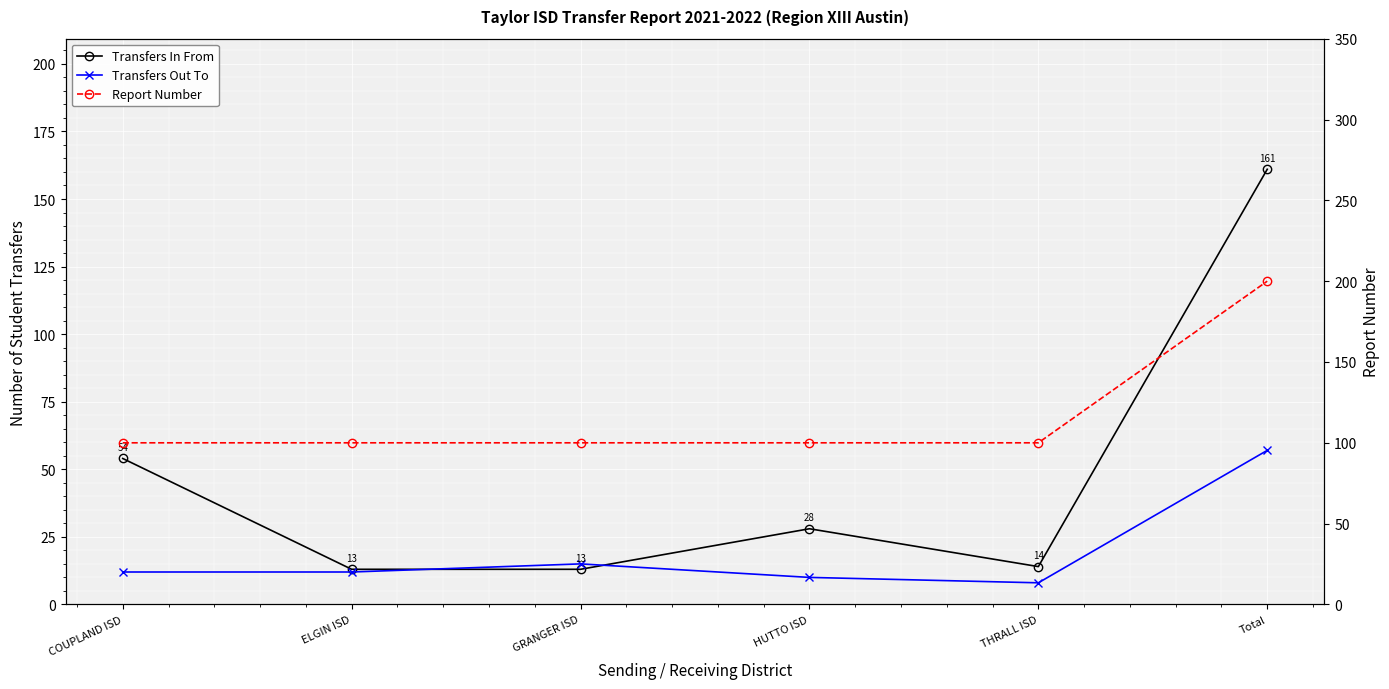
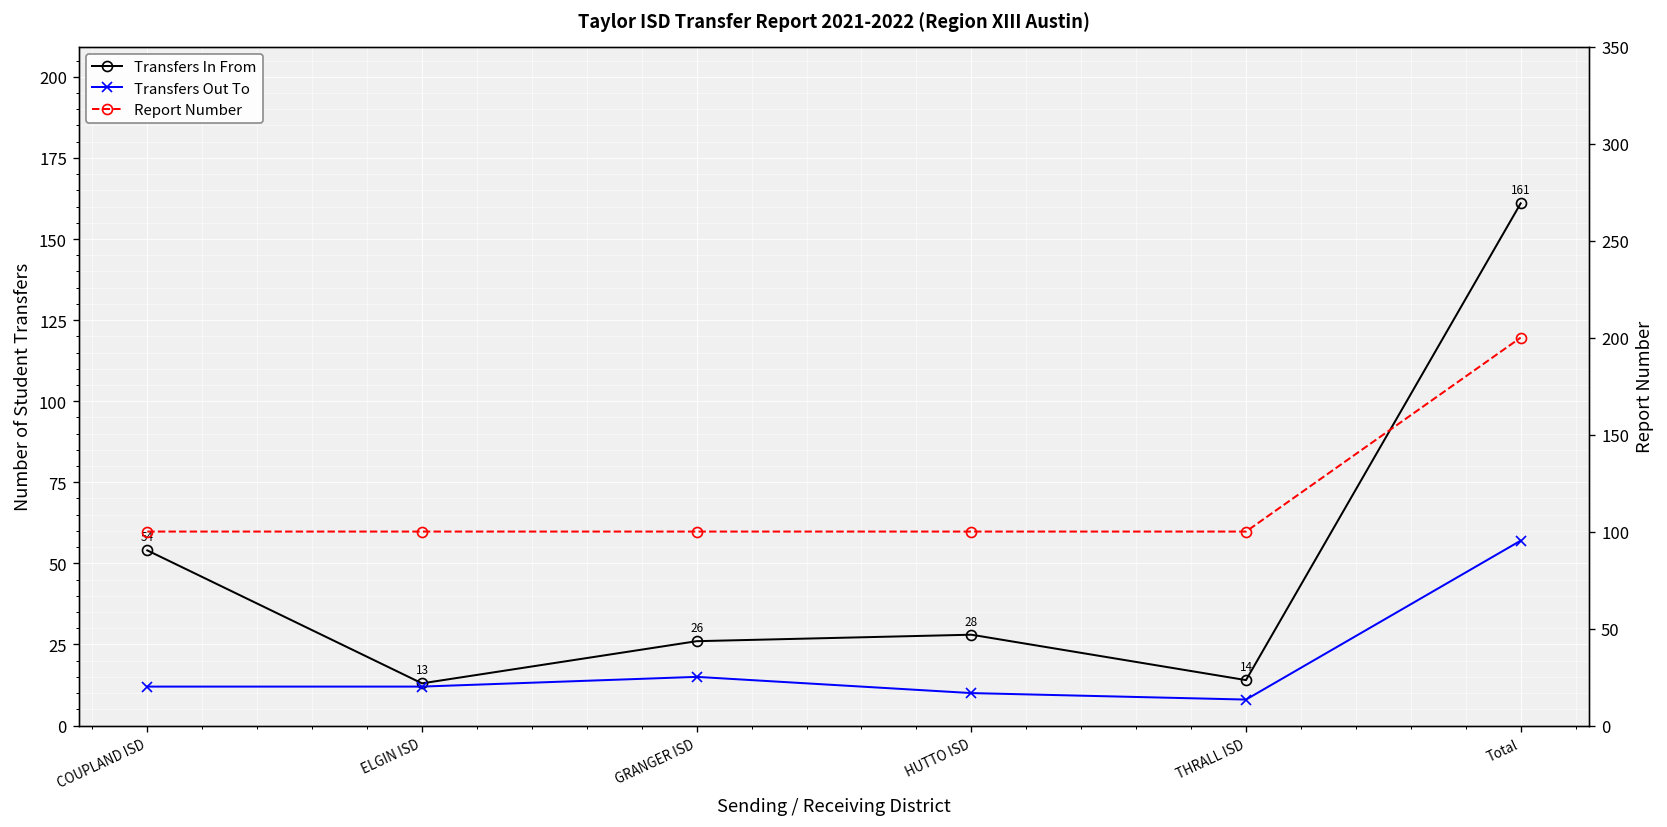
Transfers In From, GRANGER ISD: 13 -> 26
